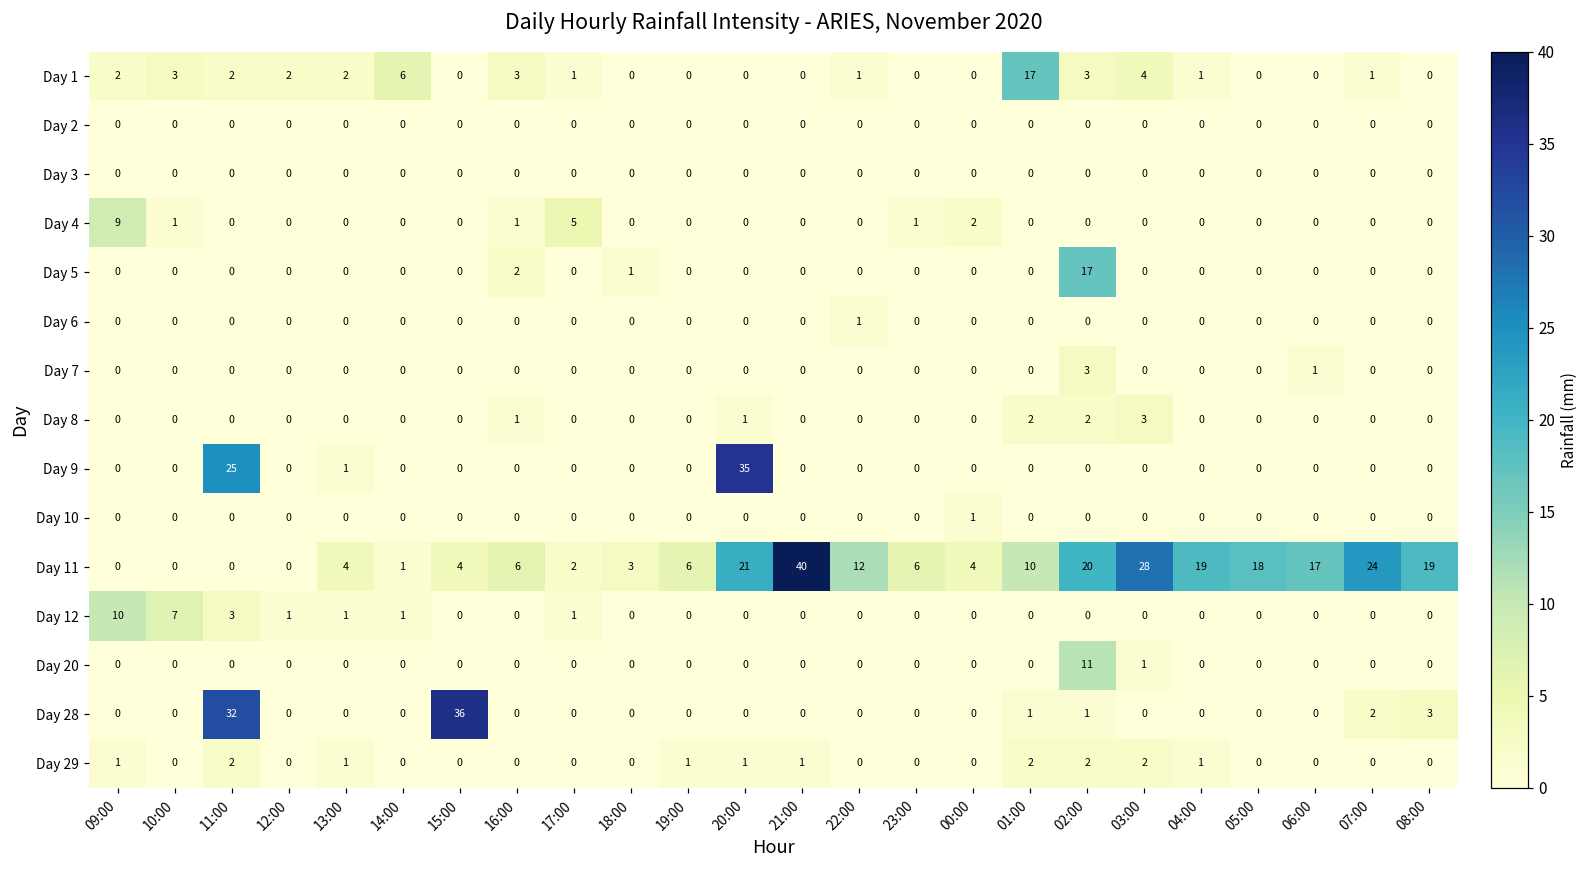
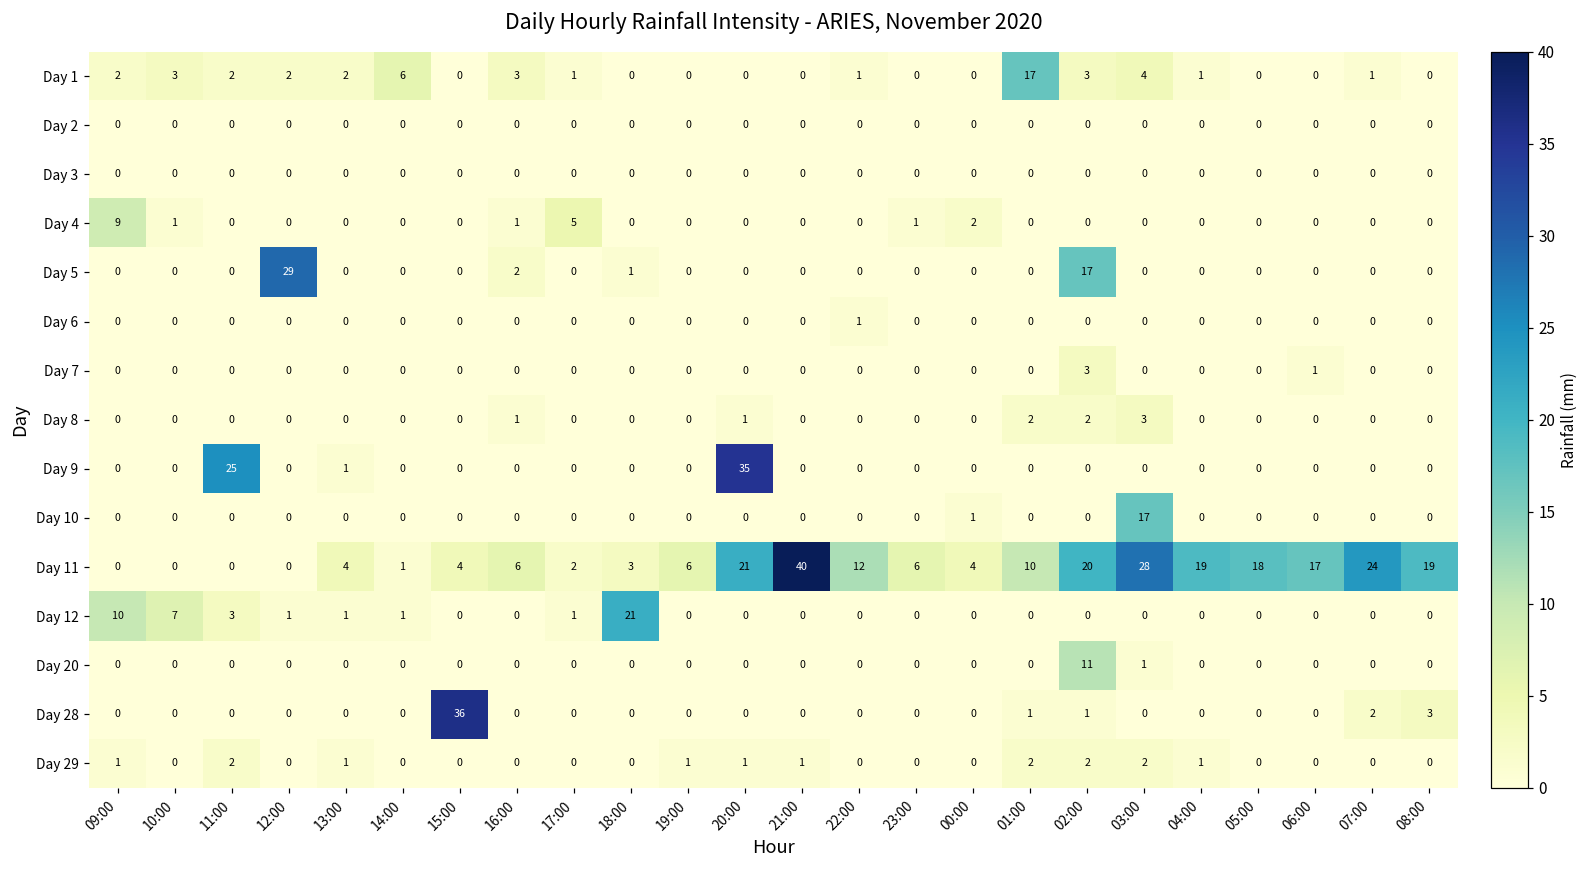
Day 5, 12:00: 0 -> 29
Day 10, 03:00: 0 -> 17
Day 12, 18:00: 0 -> 21
Day 28, 11:00: 32 -> 0
